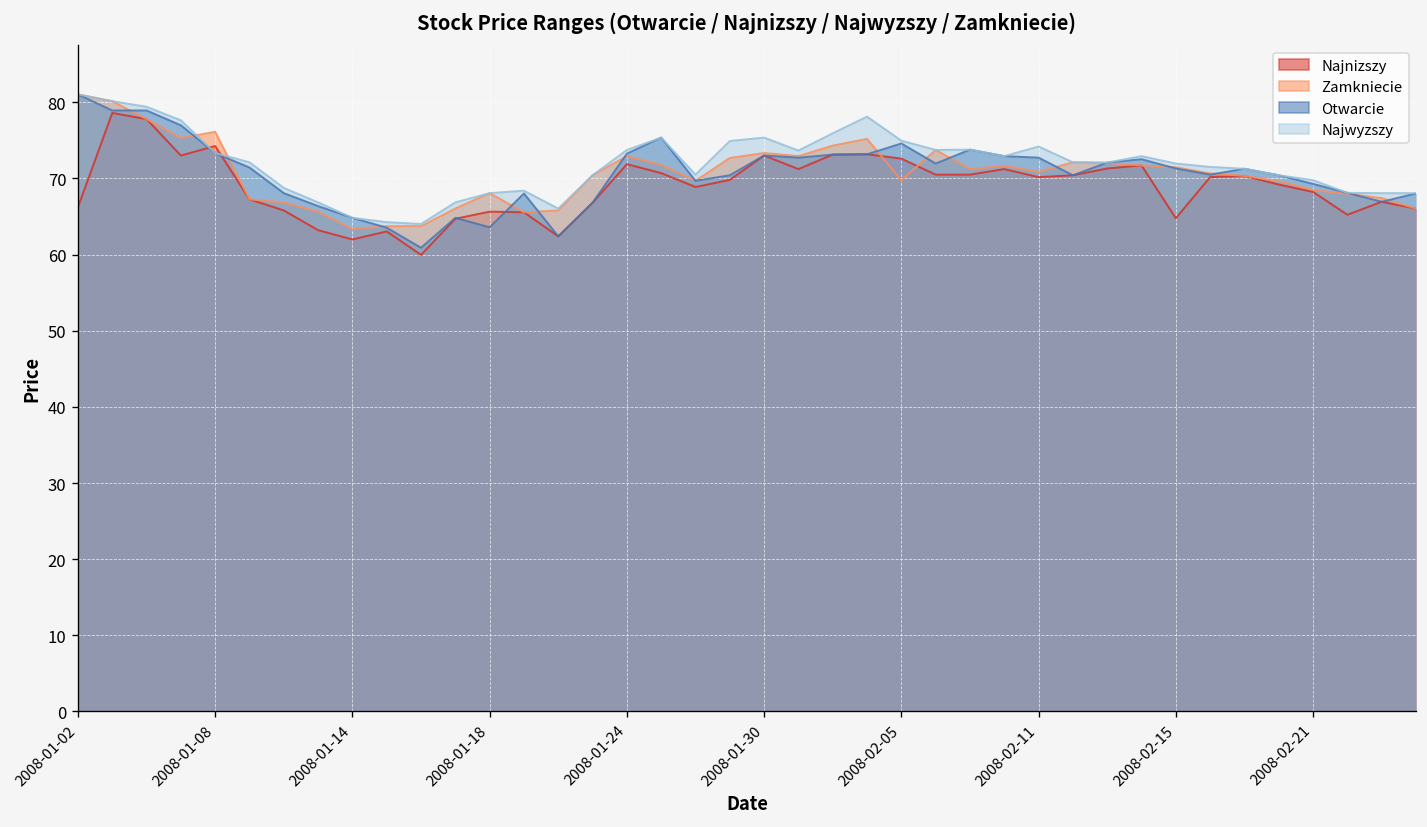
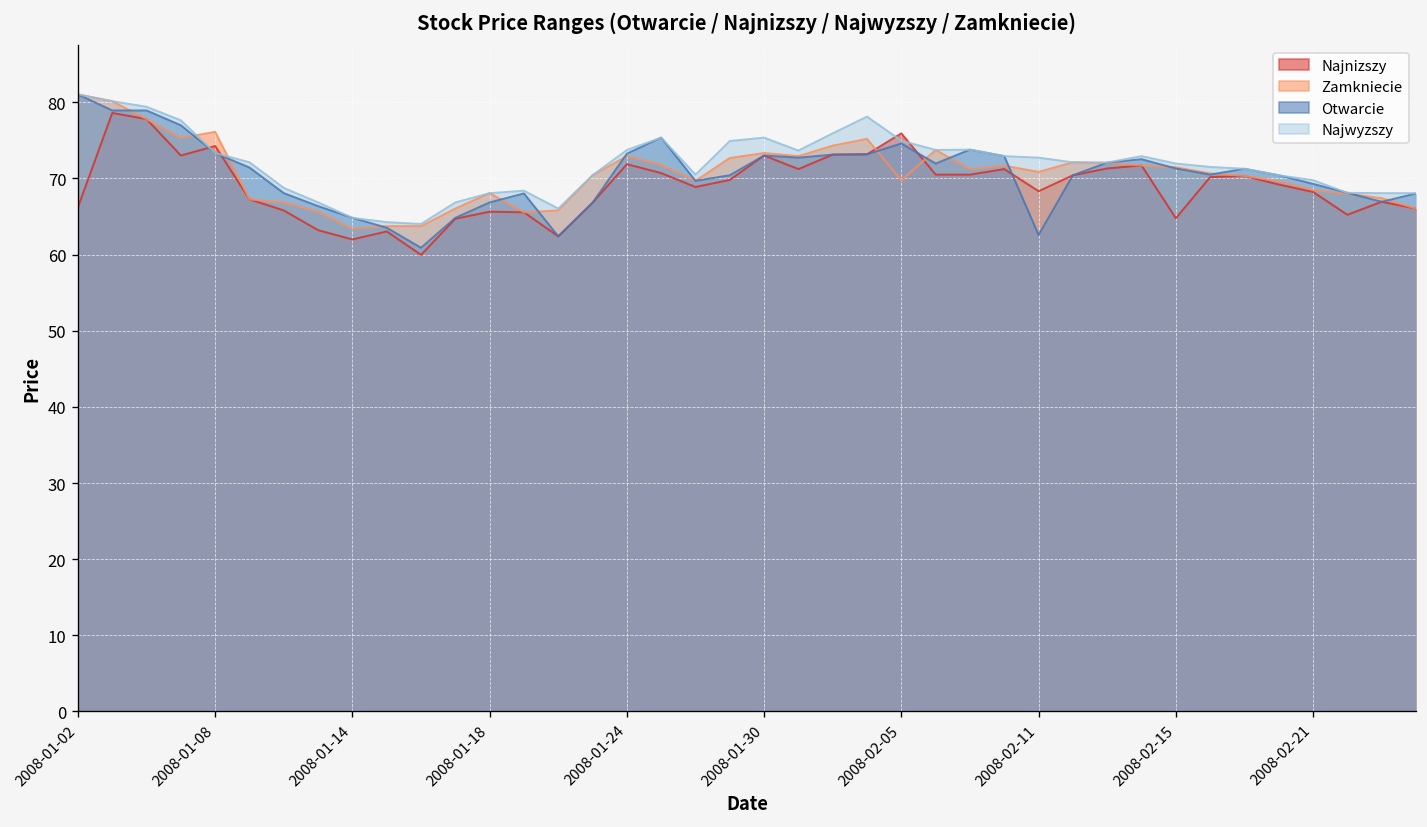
Otwarcie, 2008-01-18: 64 -> 67
Najnizszy, 2008-02-05: 73 -> 76
Najnizszy, 2008-02-11: 70 -> 68
Otwarcie, 2008-02-11: 73 -> 63
Najwyzszy, 2008-02-11: 74 -> 73
